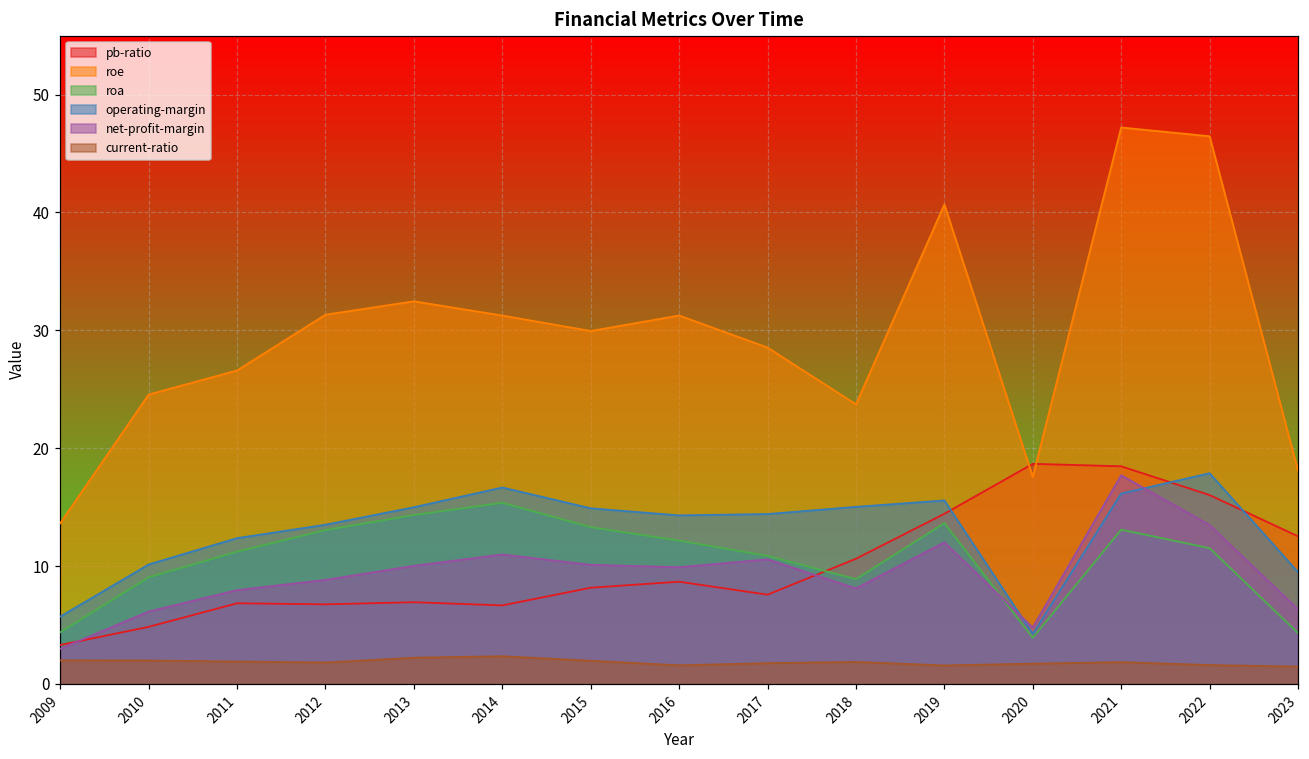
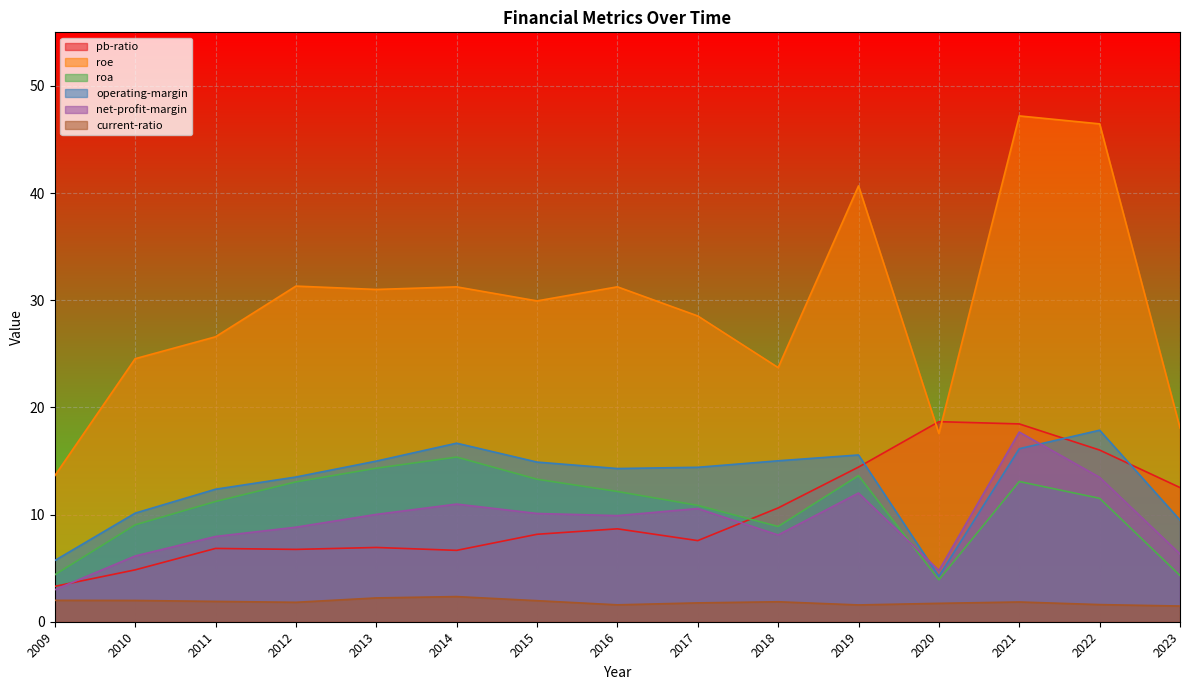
roe, 2013: 32.5 -> 31.0
